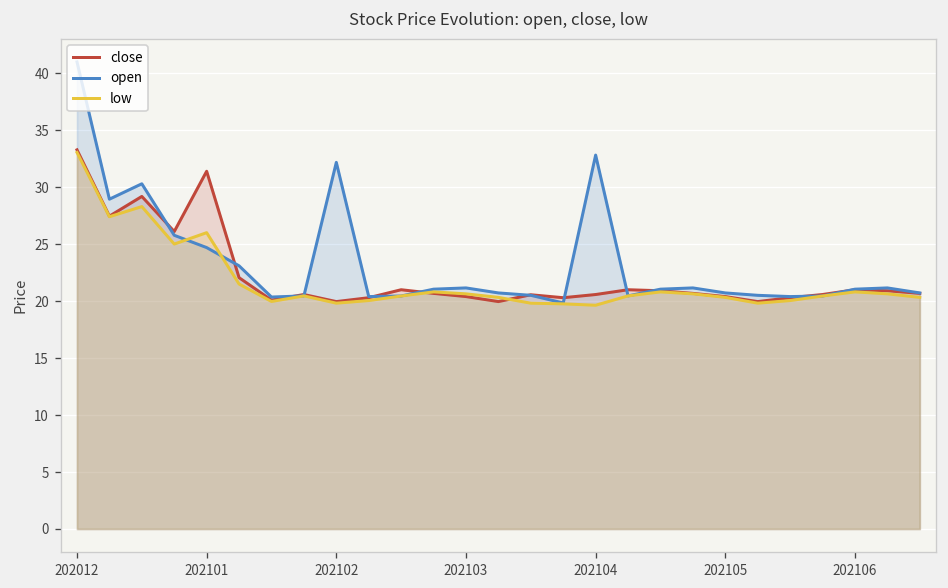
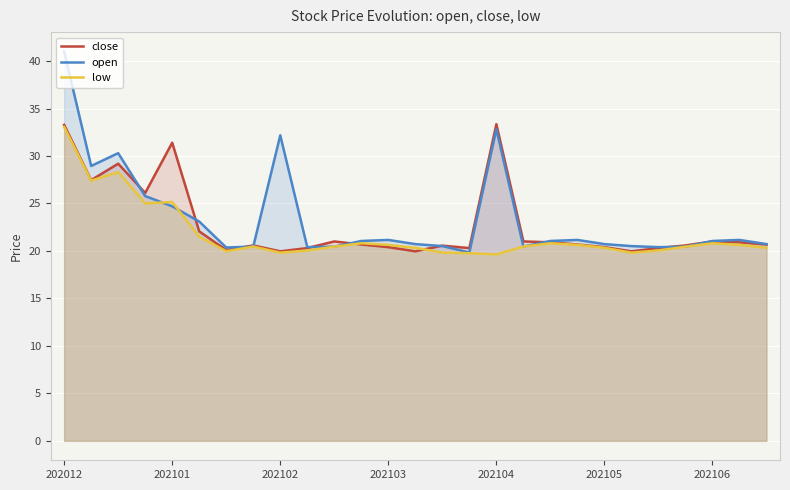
low, 202101: 26 -> 25
close, 202104: 21 -> 33
